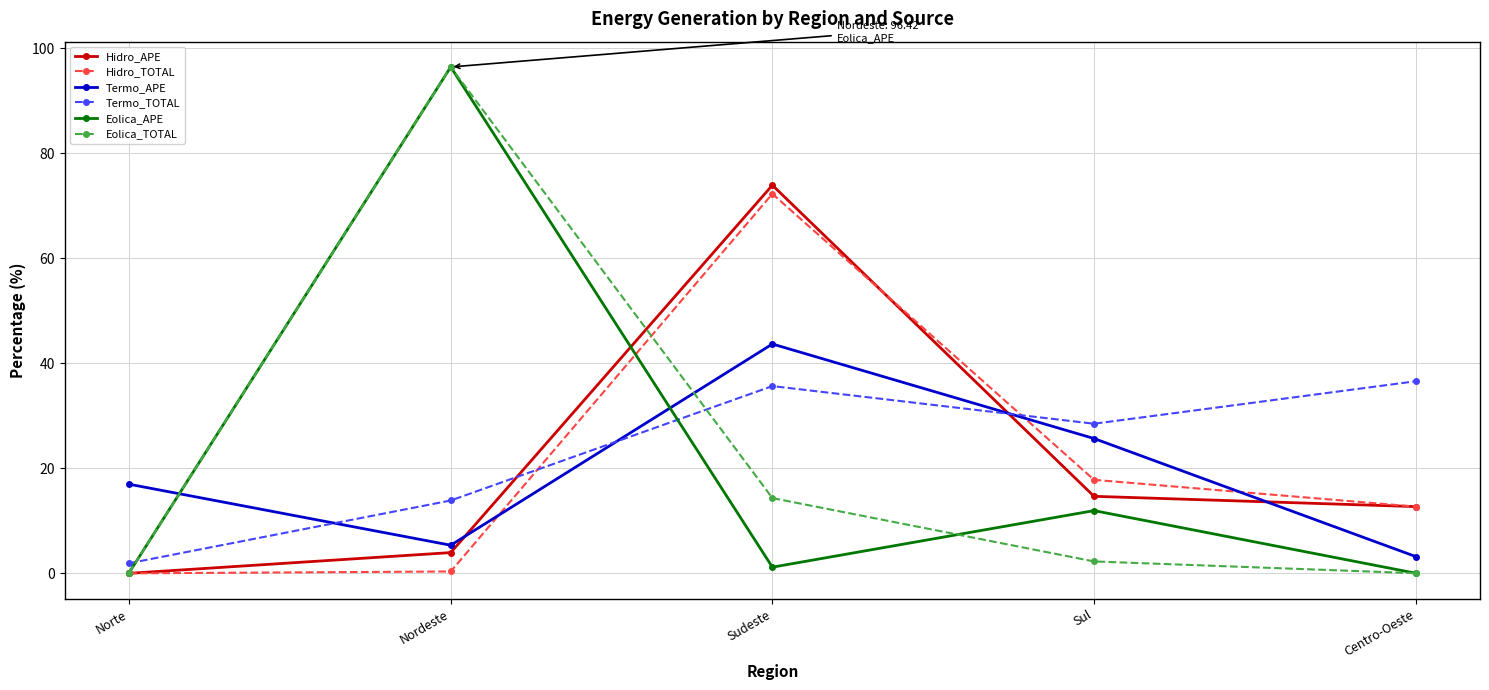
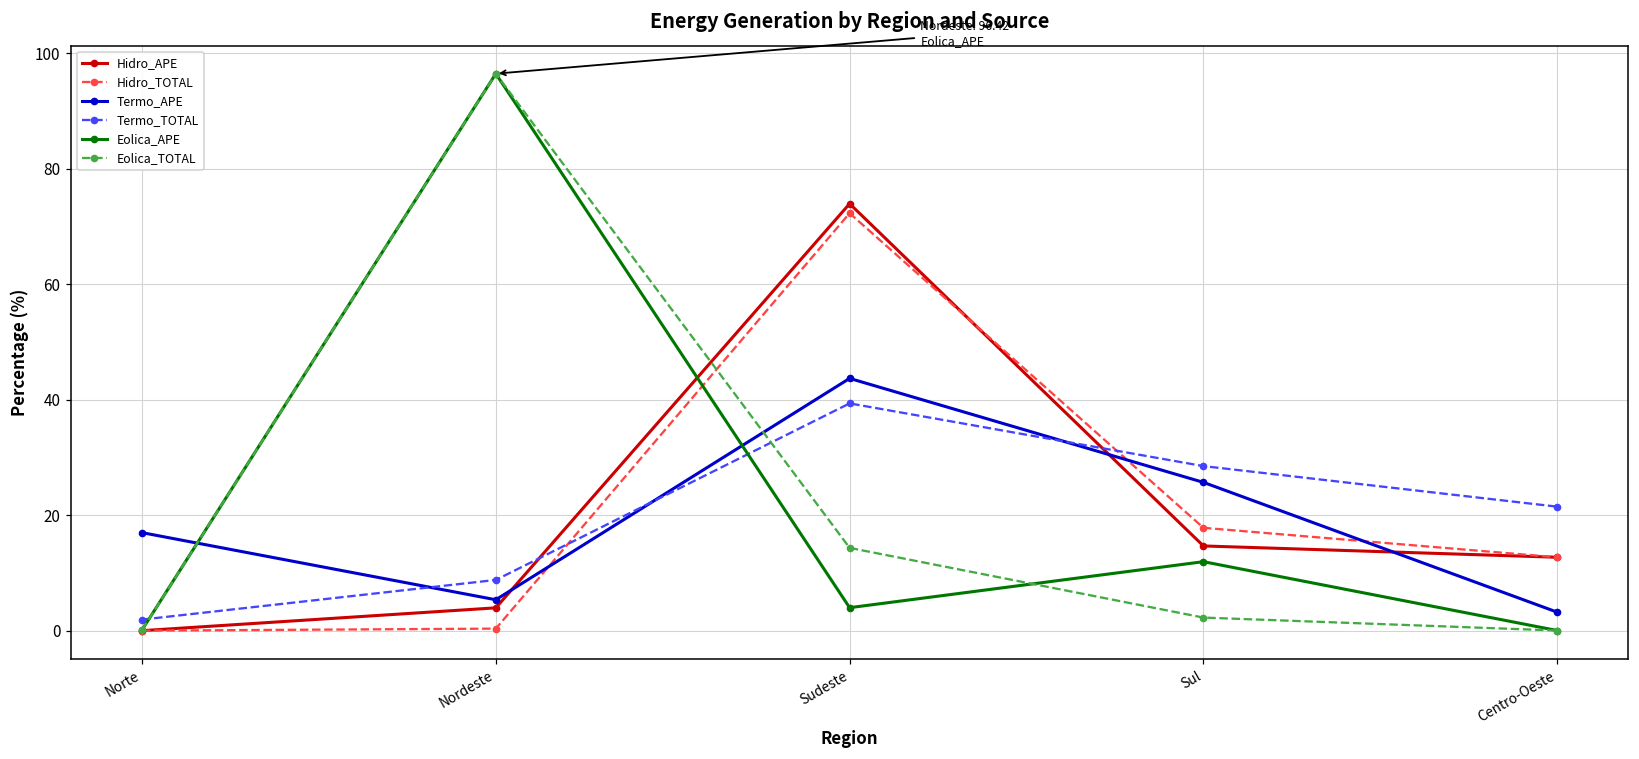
Termo_TOTAL, Nordeste: 14 -> 9
Termo_TOTAL, Sudeste: 36 -> 39
Eolica_APE, Sudeste: 1 -> 4
Termo_TOTAL, Centro-Oeste: 37 -> 21
